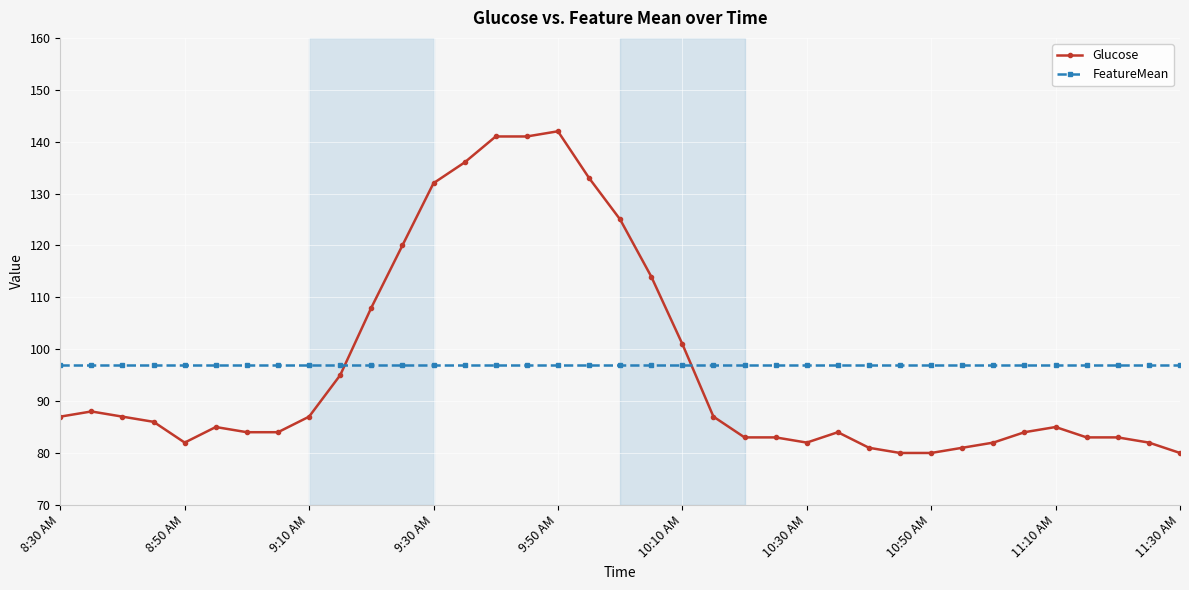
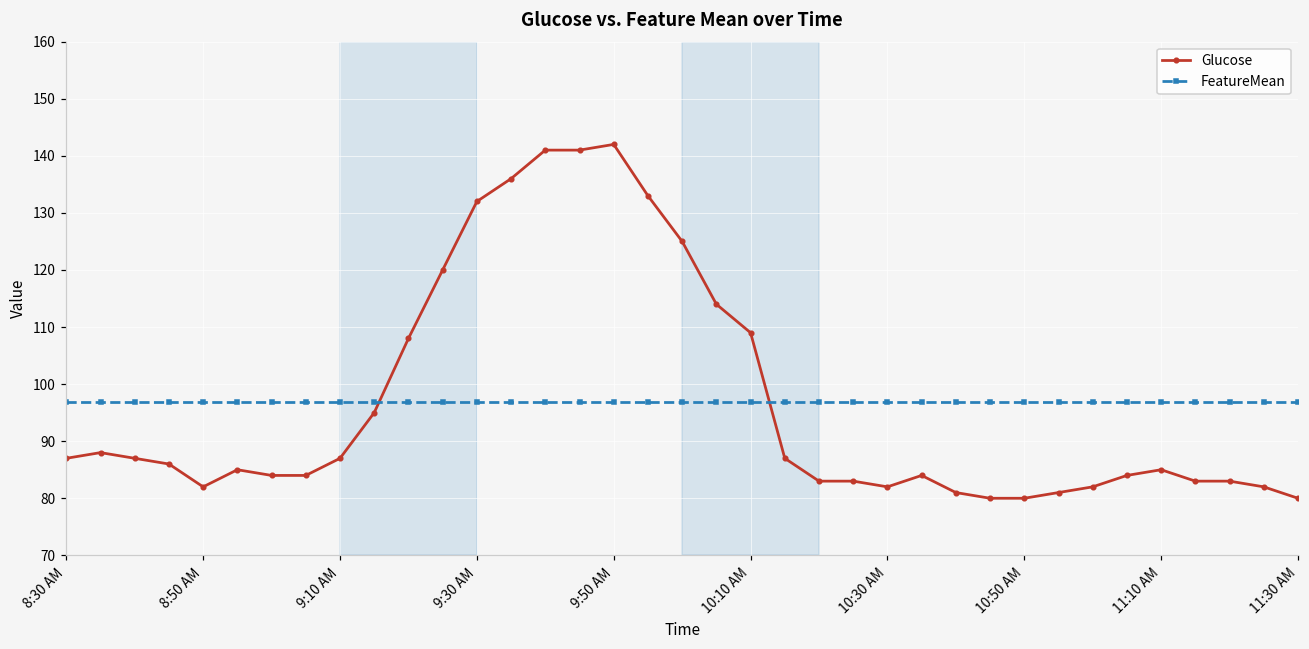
Glucose, 10:10 AM: 101 -> 109
